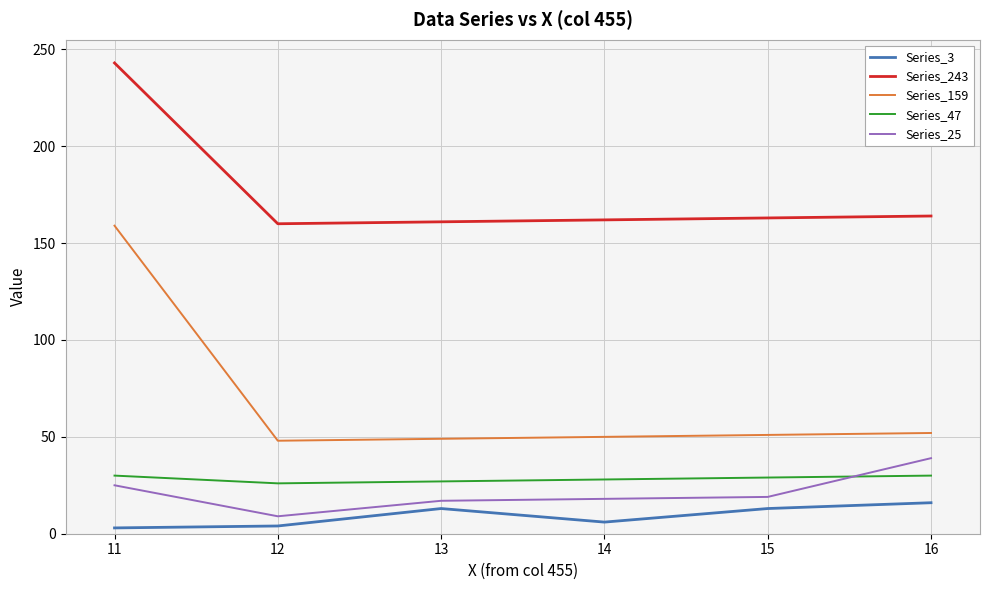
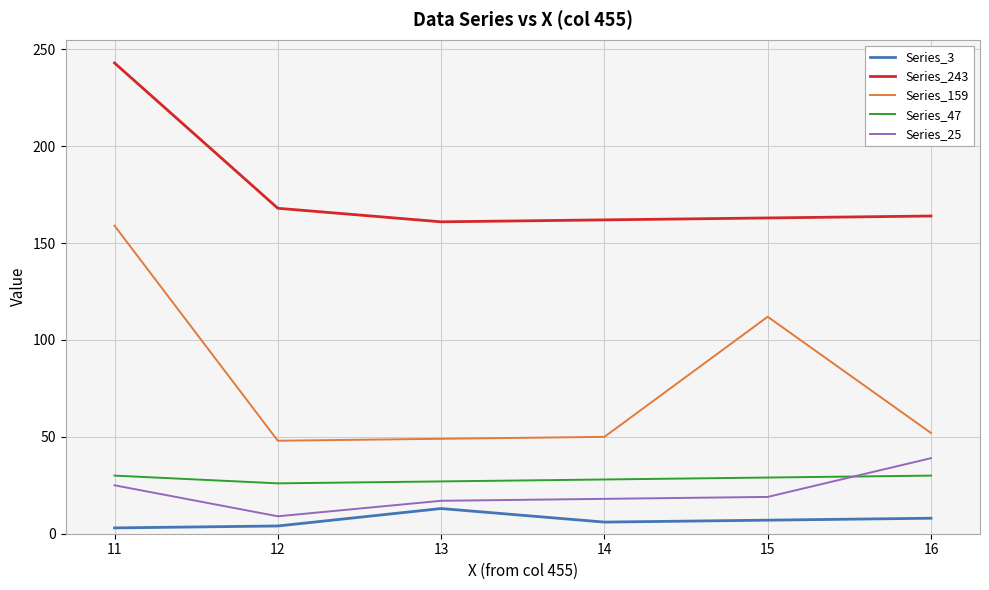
Series_243, 12: 160 -> 168
Series_3, 15: 13 -> 7
Series_159, 15: 51 -> 112
Series_3, 16: 16 -> 8
